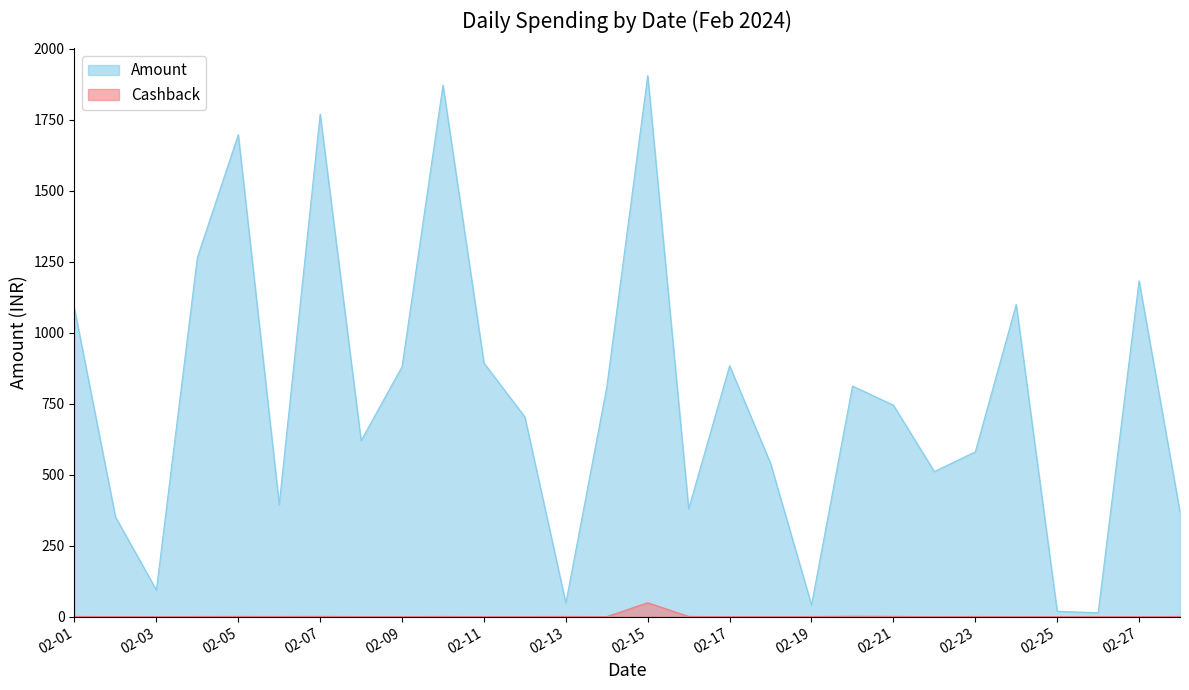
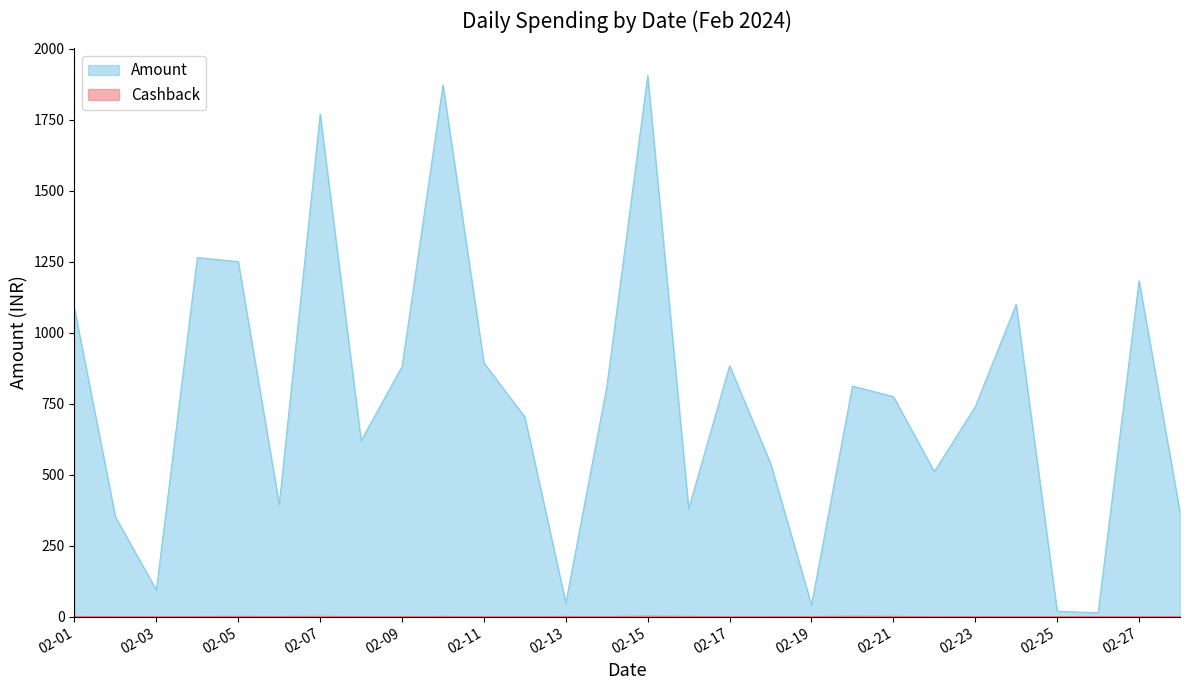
Amount, 02-05: 1700 -> 1250
Cashback, 02-15: 50 -> 0
Amount, 02-21: 750 -> 780
Amount, 02-23: 580 -> 740
